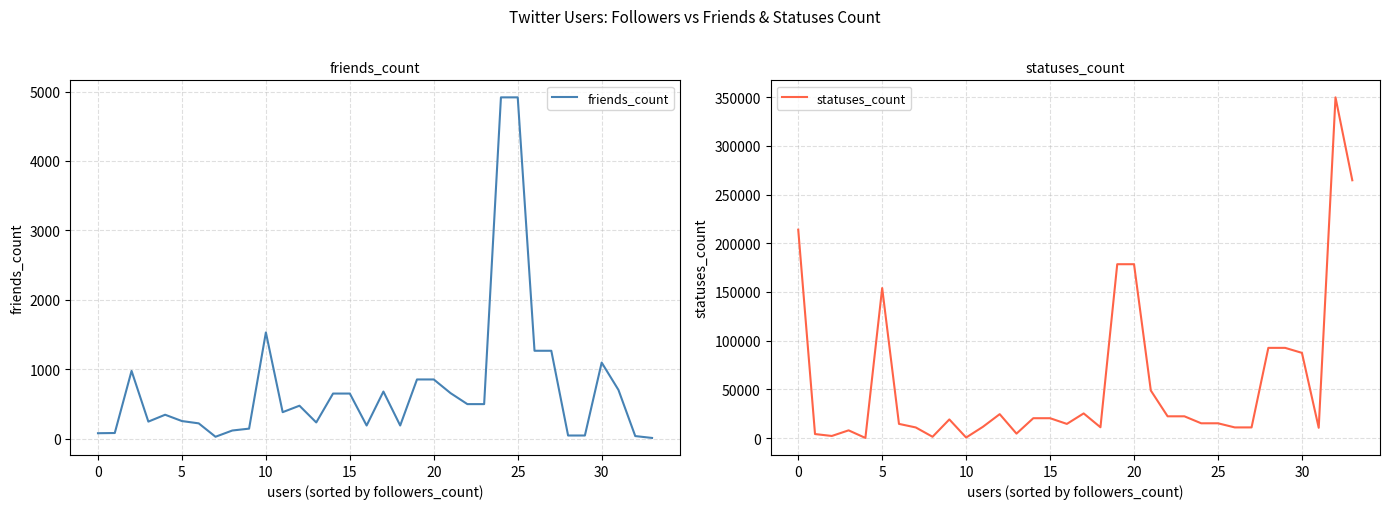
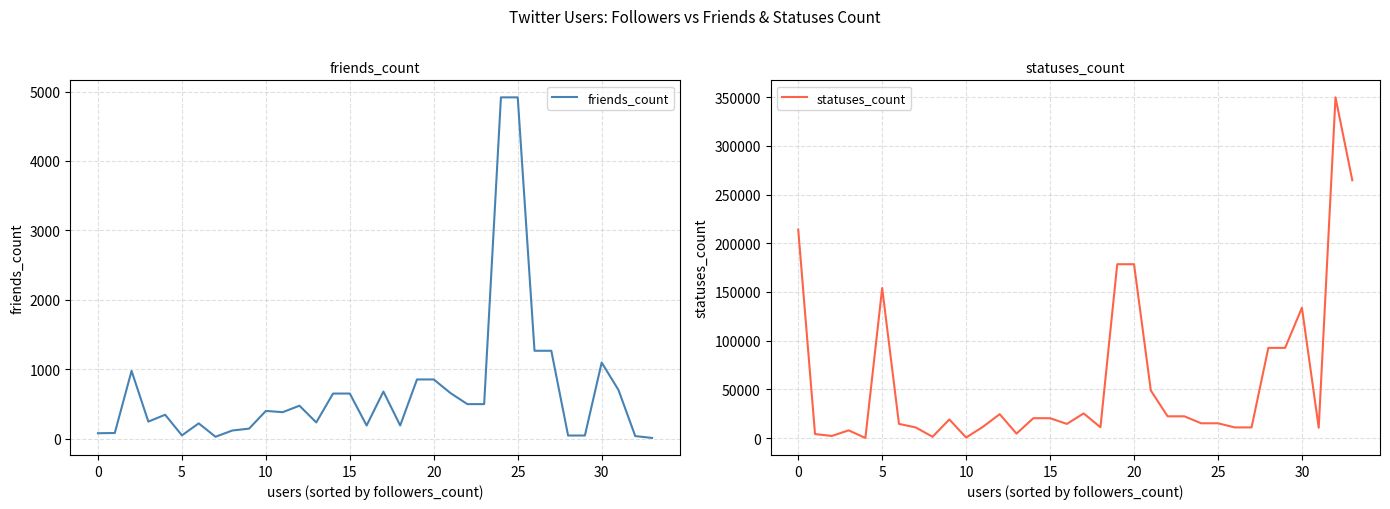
friends_count, 5: 300 -> 100
friends_count, 10: 1500 -> 400
statuses_count, 30: 90000 -> 130000
